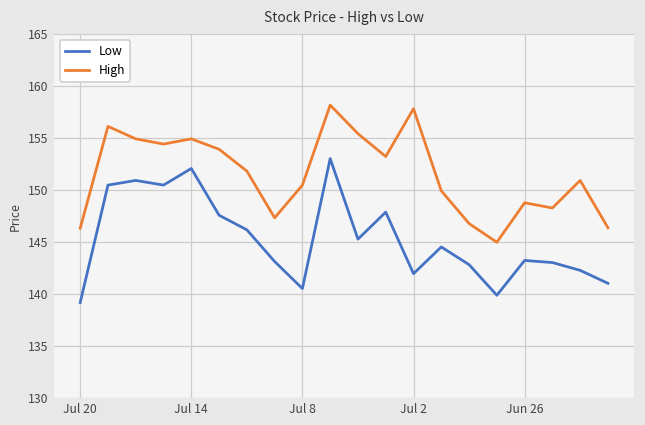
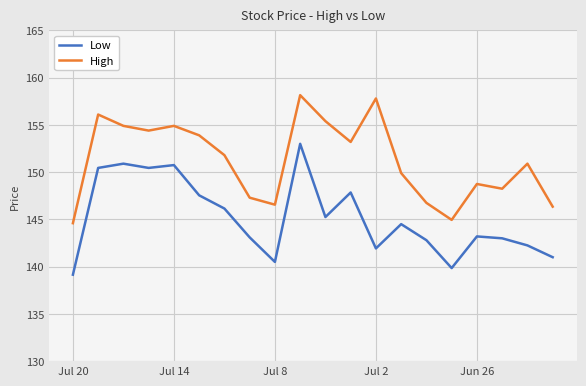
High, Jul 20: 146 -> 145
Low, Jul 14: 152 -> 151
High, Jul 8: 150 -> 147
